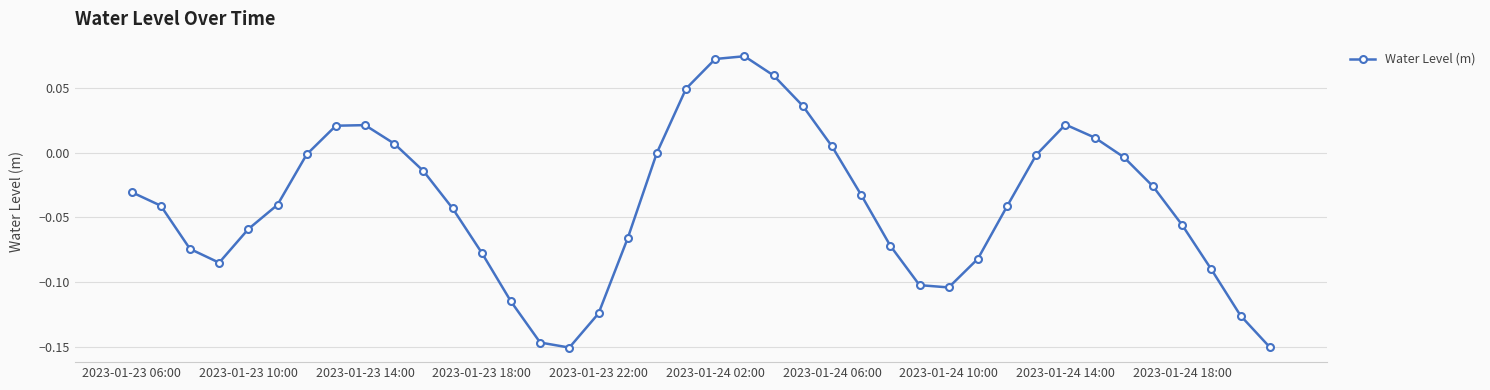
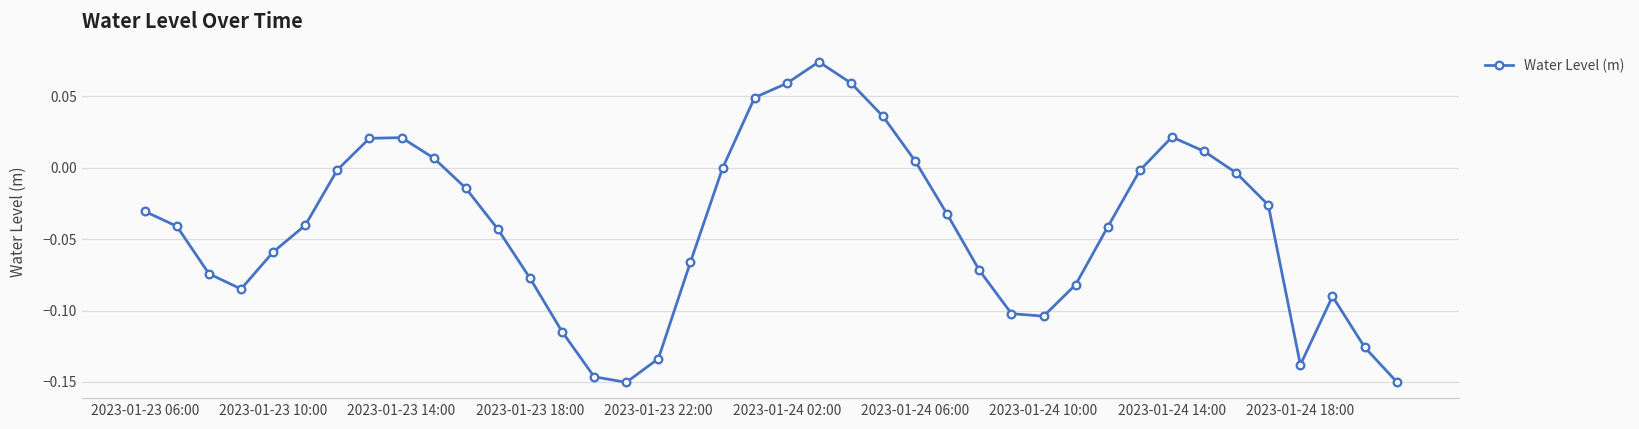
2023-01-23 22:00: -0.124 -> -0.134
2023-01-24 02:00: 0.072 -> 0.059
2023-01-24 18:00: -0.056 -> -0.138
